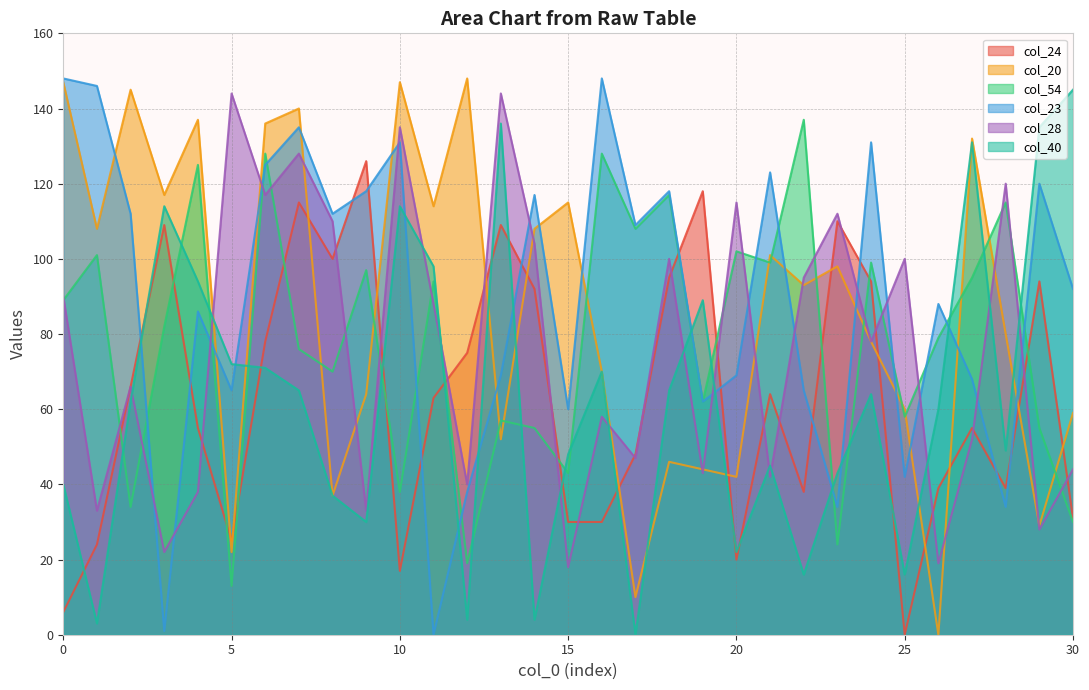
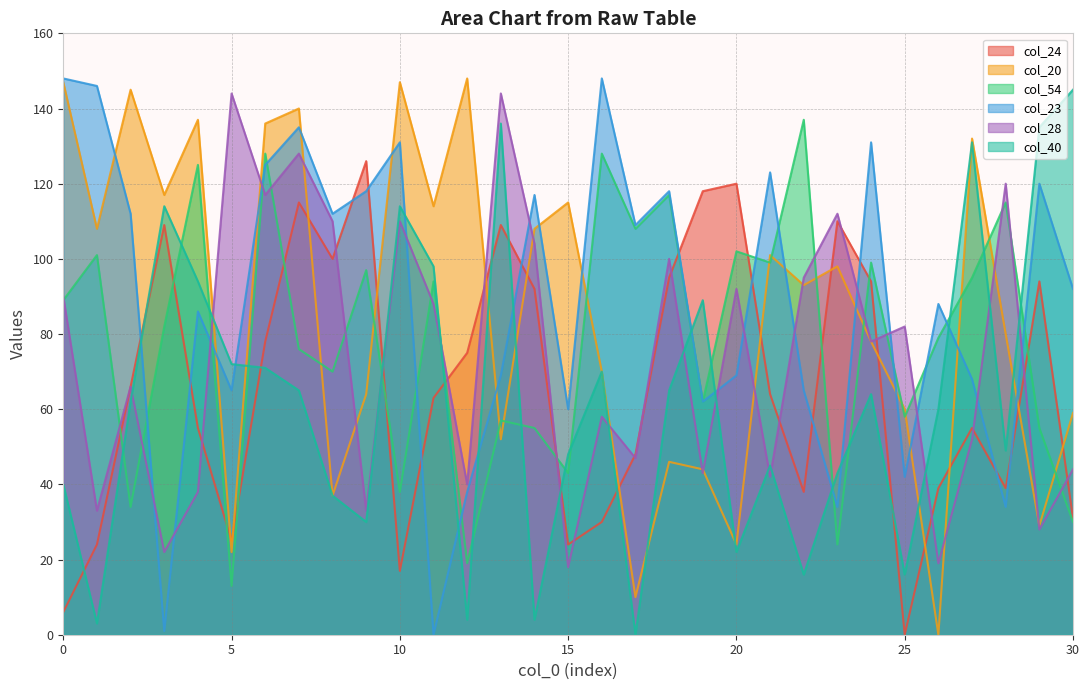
col_28, 10: 135 -> 110
col_24, 15: 30 -> 24
col_24, 20: 20 -> 120
col_20, 20: 42 -> 24
col_28, 20: 115 -> 92
col_28, 25: 100 -> 82
